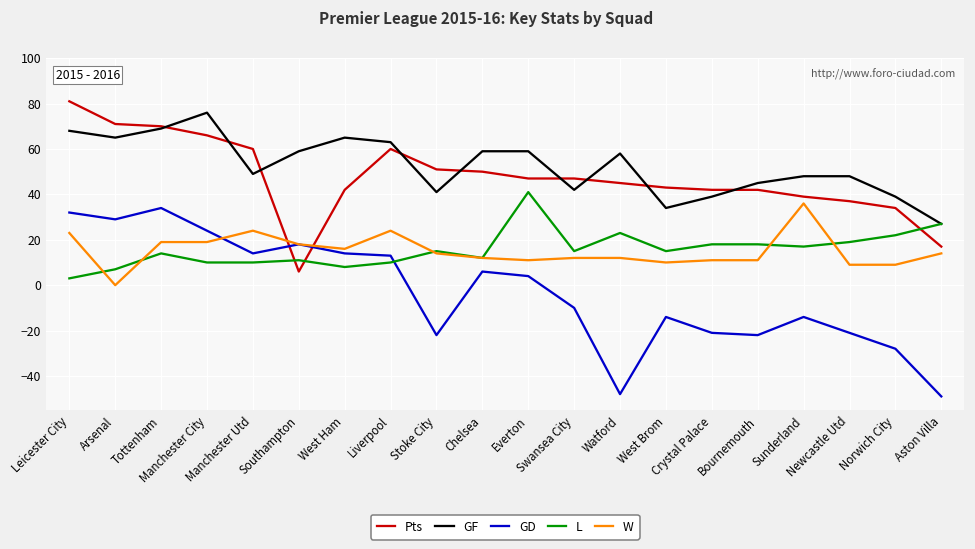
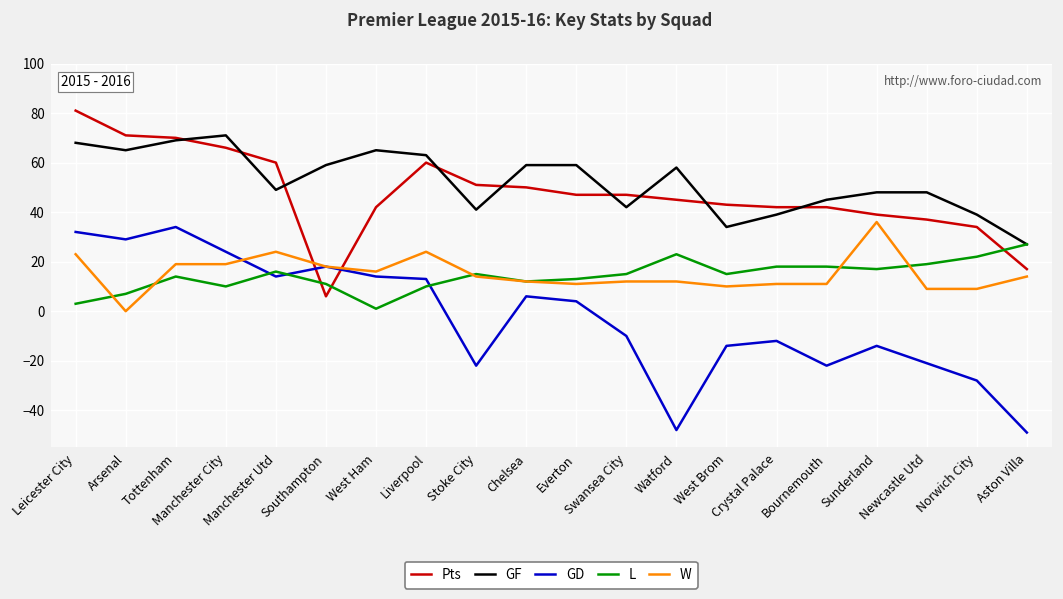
GF, Manchester City: 76 -> 71
L, Manchester Utd: 10 -> 16
L, West Ham: 8 -> 1
L, Everton: 41 -> 13
GD, Crystal Palace: -21 -> -12
